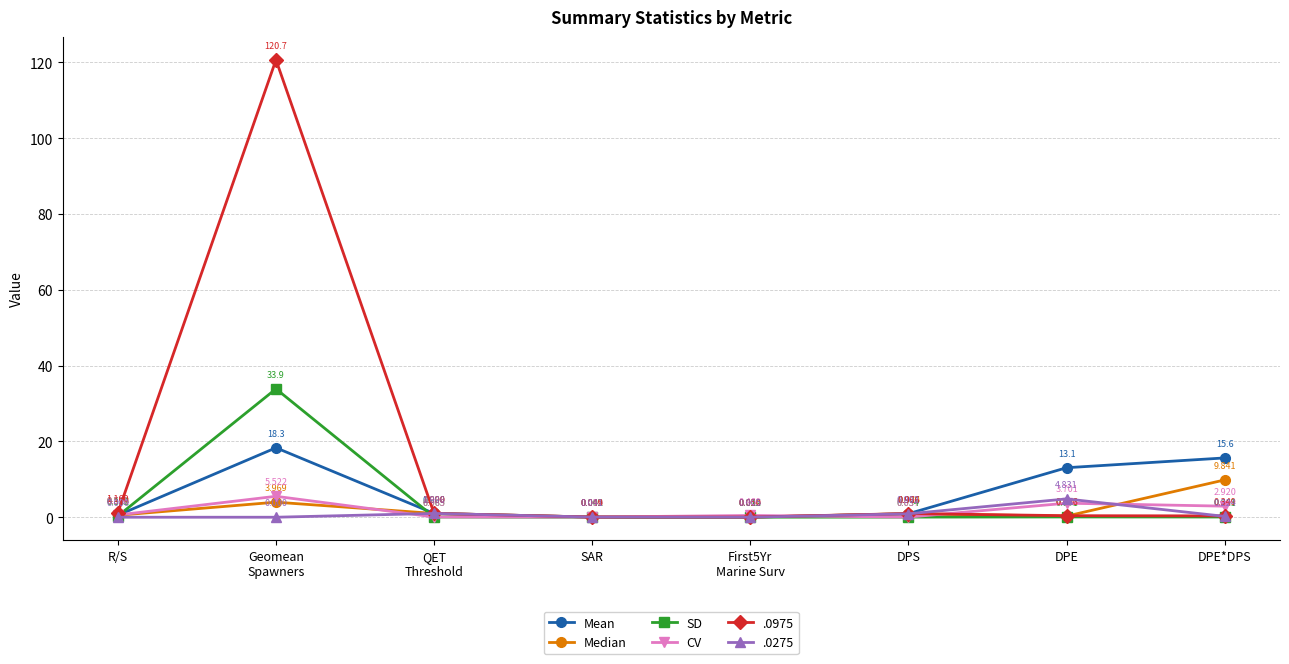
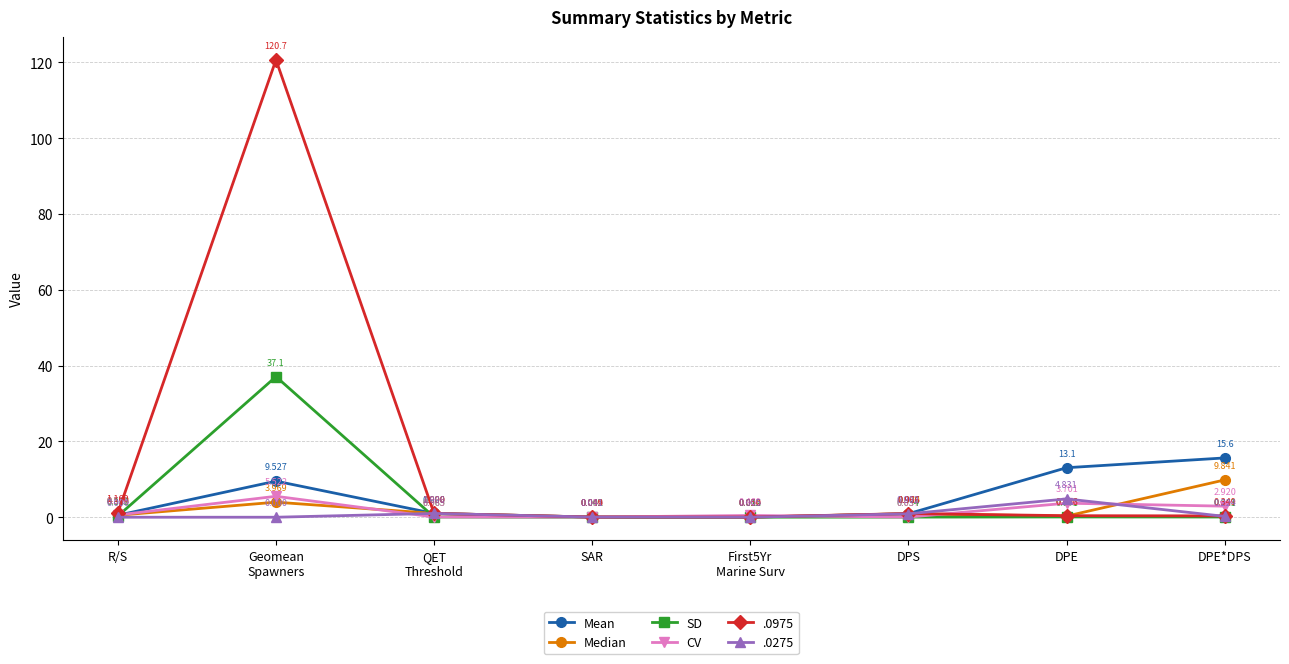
Mean, Geomean Spawners: 18.3 -> 9.527
SD, Geomean Spawners: 33.9 -> 37.1
